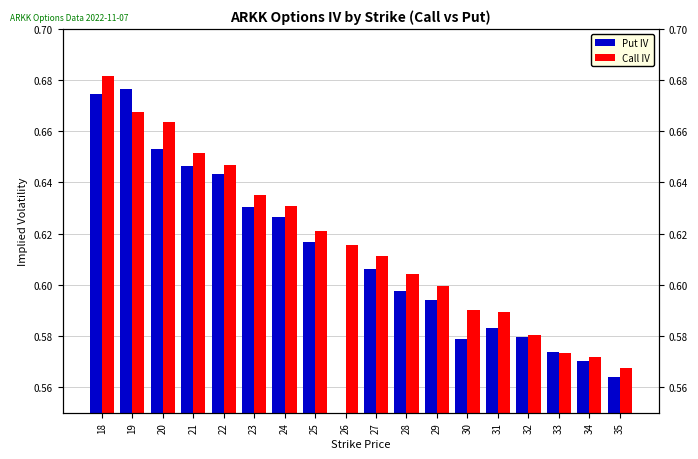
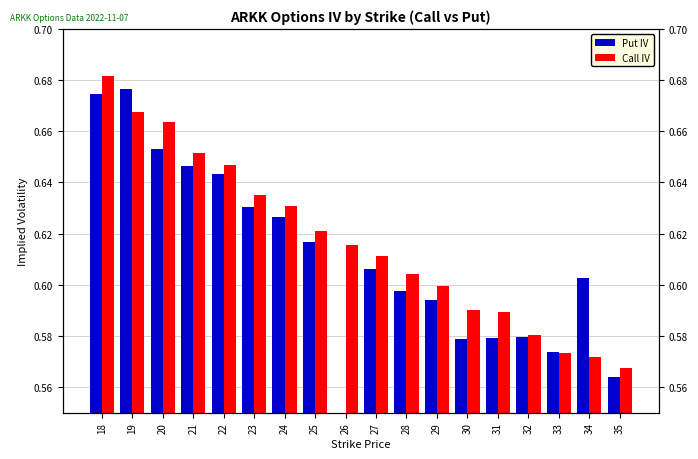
Put IV, 31: 0.583 -> 0.579
Put IV, 34: 0.570 -> 0.603
